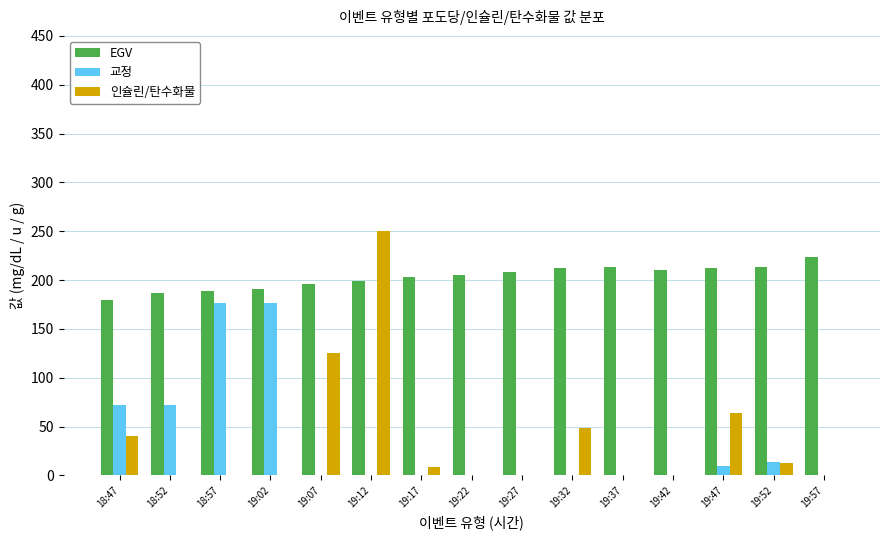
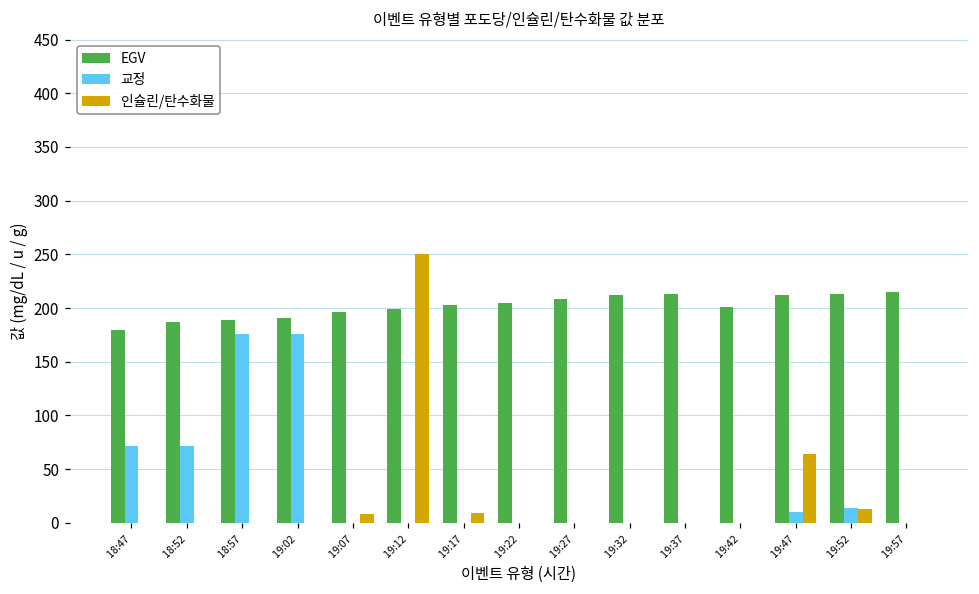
인슐린/탄수화물, 18:47: 40 -> 0
인슐린/탄수화물, 19:07: 130 -> 10
인슐린/탄수화물, 19:32: 50 -> 0
EGV, 19:42: 210 -> 200
EGV, 19:57: 224 -> 215
